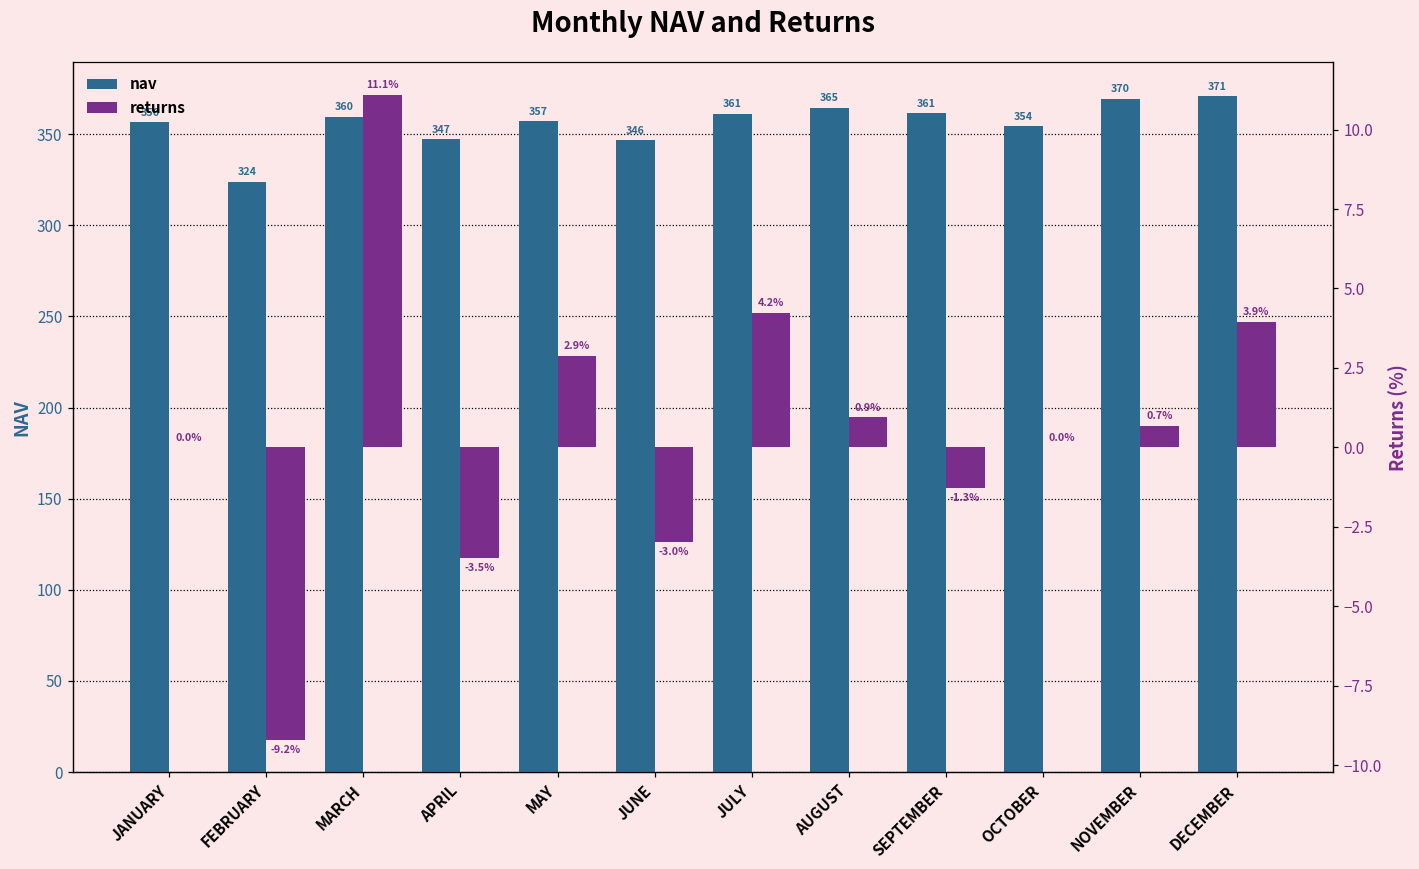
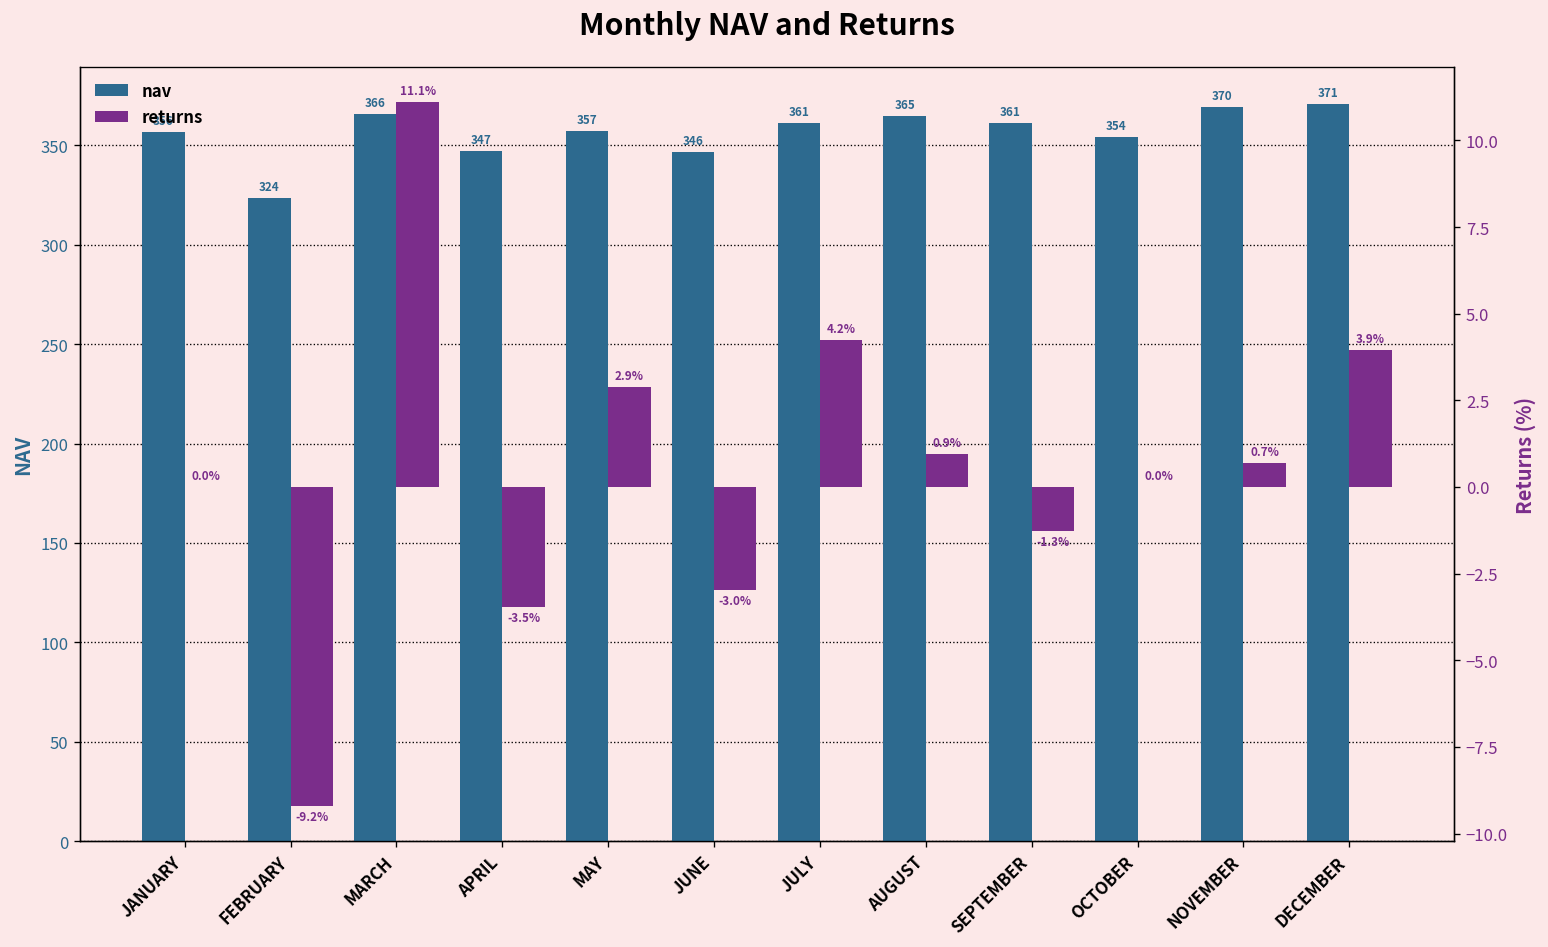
nav, MARCH: 360 -> 366
